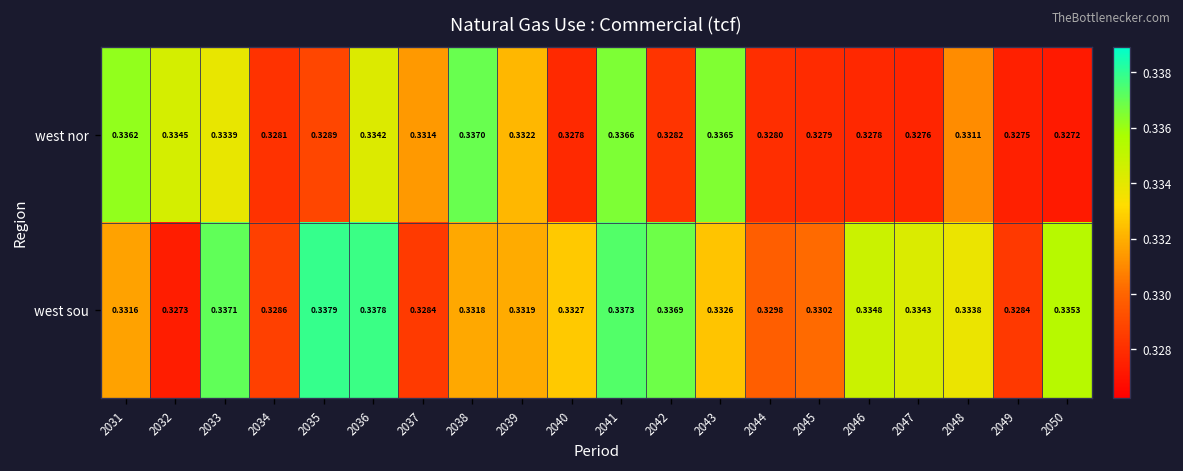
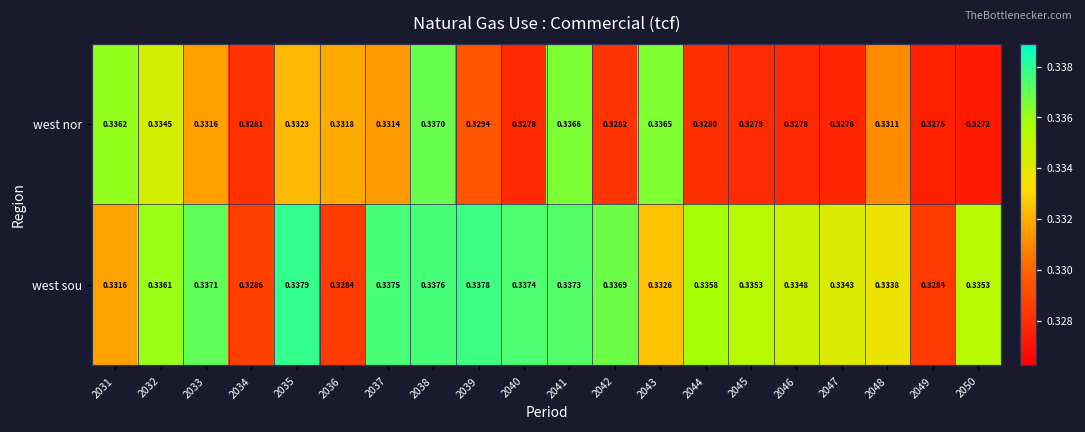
west nor, 2033: 0.3339 -> 0.3316
west nor, 2035: 0.3289 -> 0.3323
west nor, 2036: 0.3342 -> 0.3318
west nor, 2039: 0.3322 -> 0.3294
west sou, 2032: 0.3273 -> 0.3361
west sou, 2036: 0.3378 -> 0.3284
west sou, 2037: 0.3284 -> 0.3375
west sou, 2038: 0.3318 -> 0.3376
west sou, 2039: 0.3319 -> 0.3378
west sou, 2040: 0.3327 -> 0.3374
west sou, 2044: 0.3298 -> 0.3358
west sou, 2045: 0.3302 -> 0.3353
